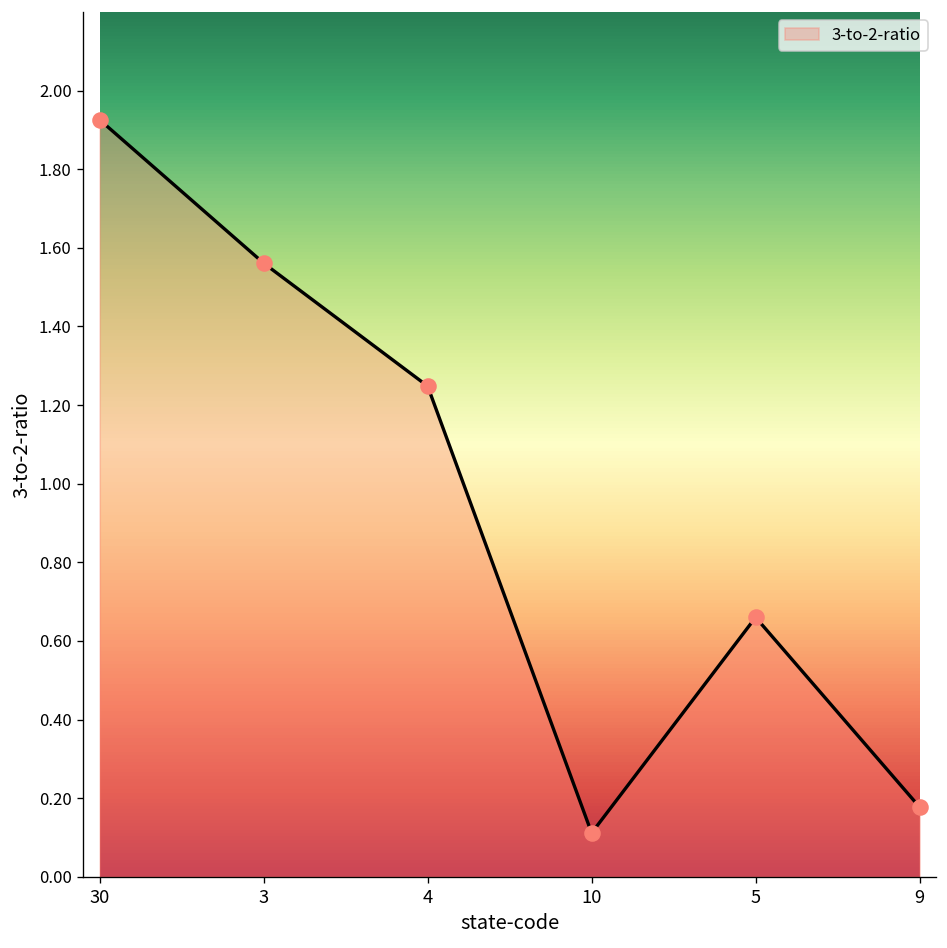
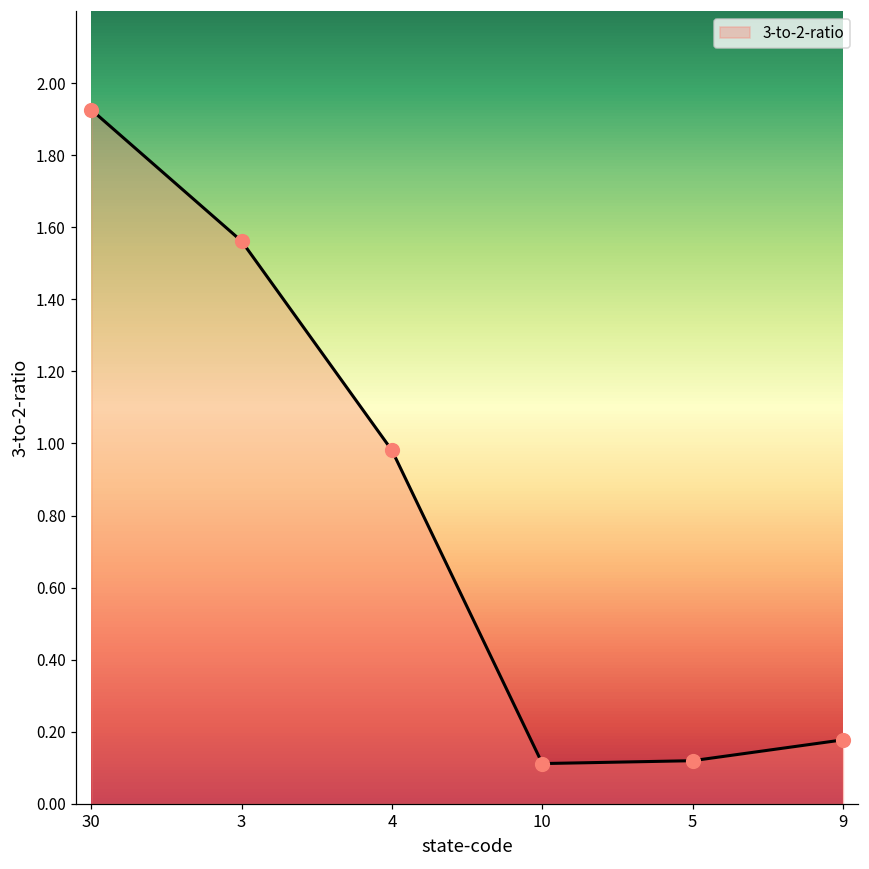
4: 1.25 -> 0.98
5: 0.66 -> 0.12
